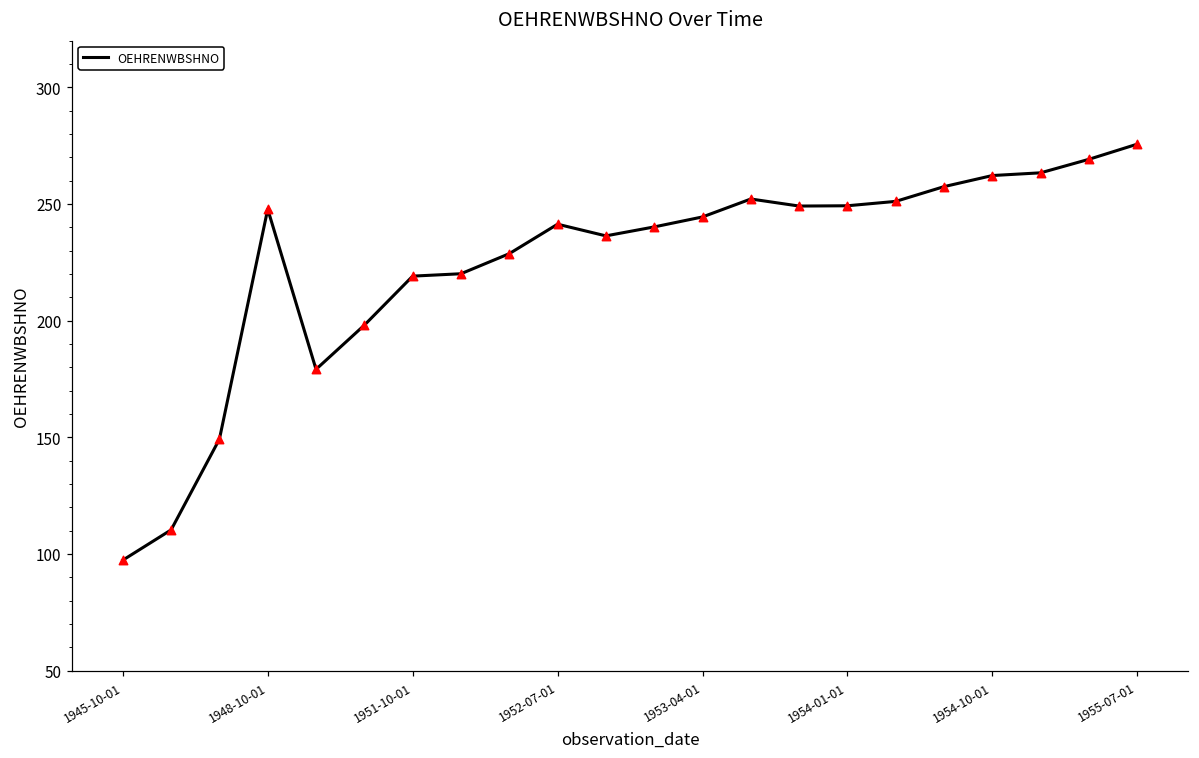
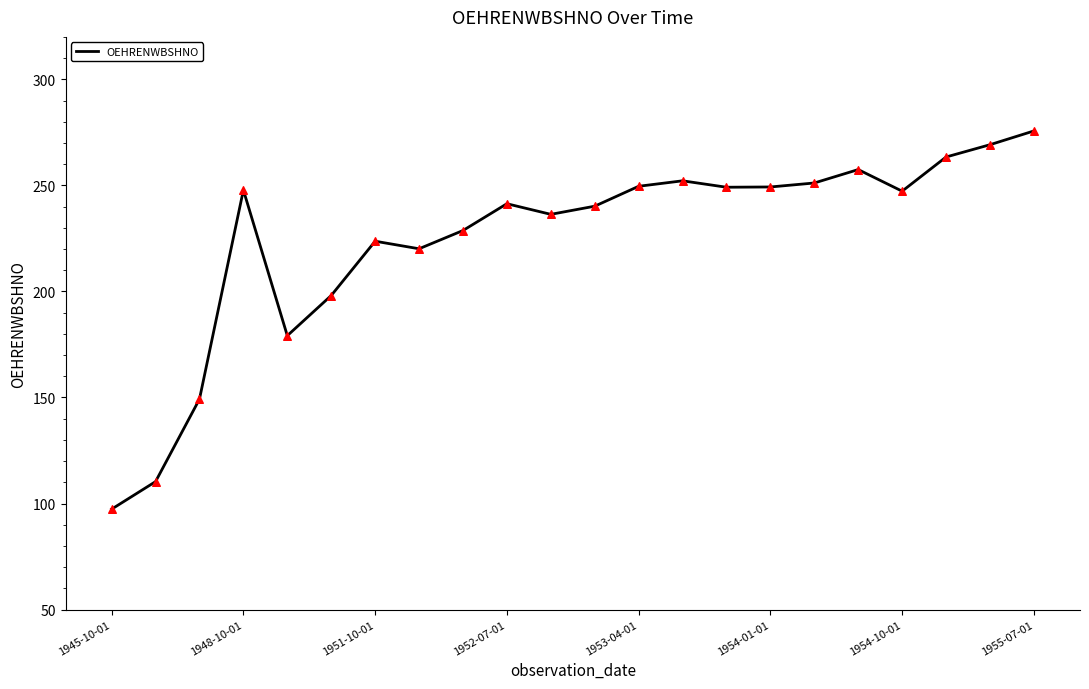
1951-10-01: 219 -> 224
1953-04-01: 244 -> 250
1954-10-01: 262 -> 247
